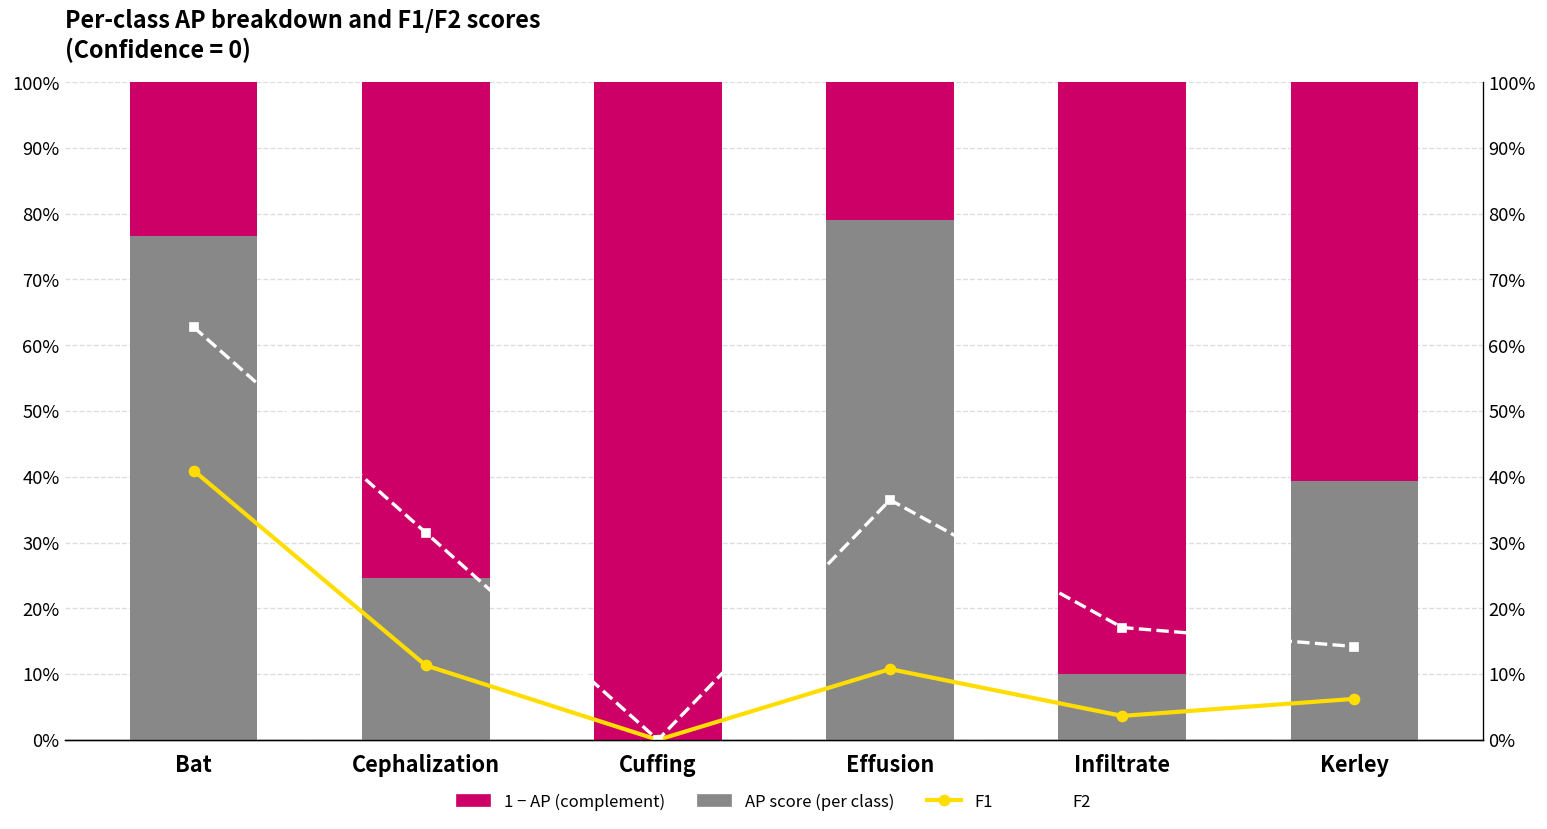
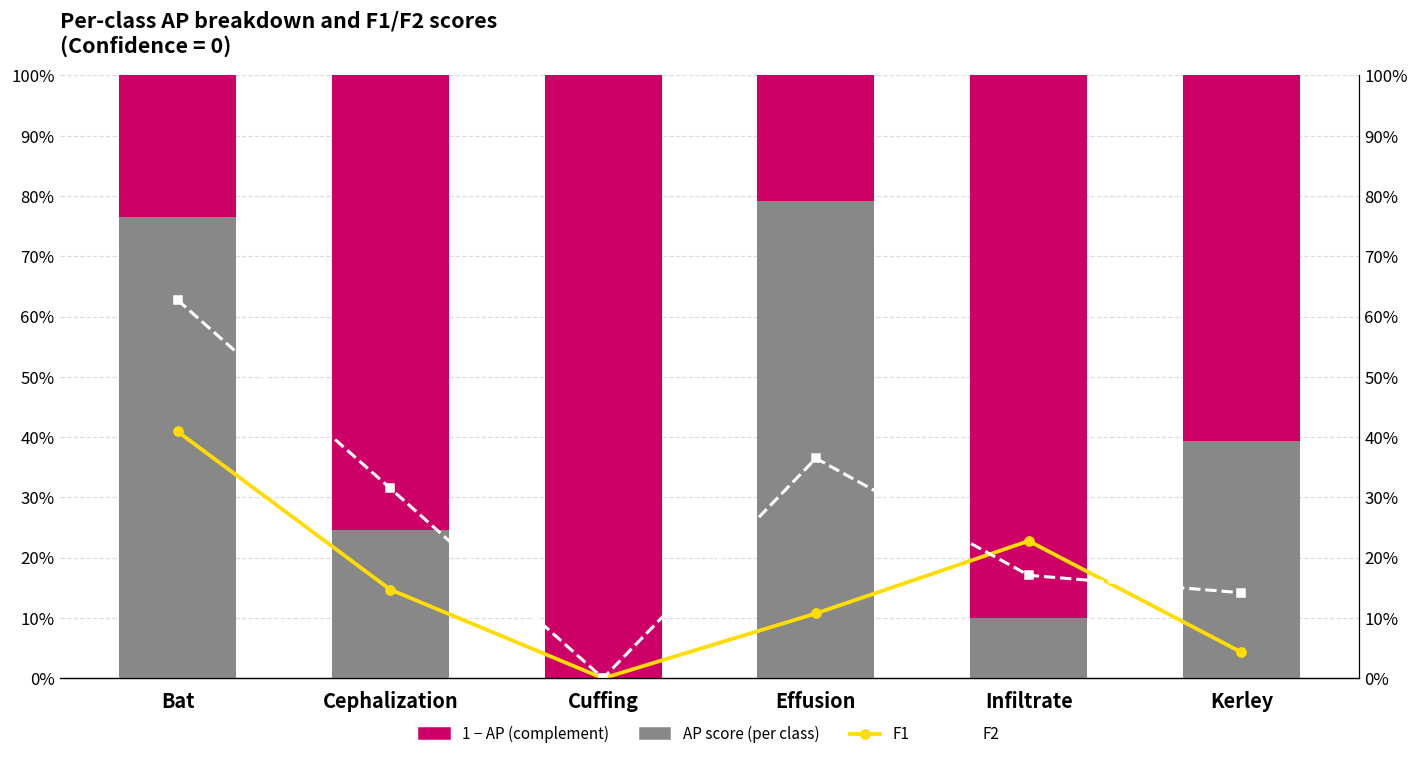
F1, Cephalization: 11% -> 15%
F1, Infiltrate: 4% -> 23%
F1, Kerley: 6% -> 4%
